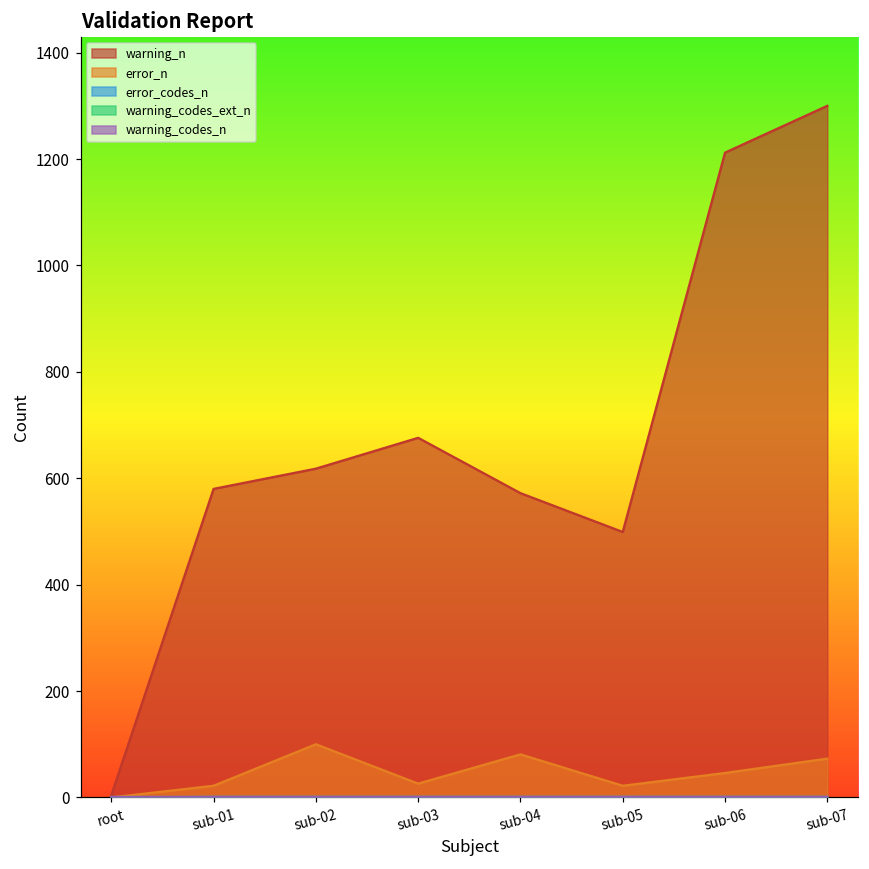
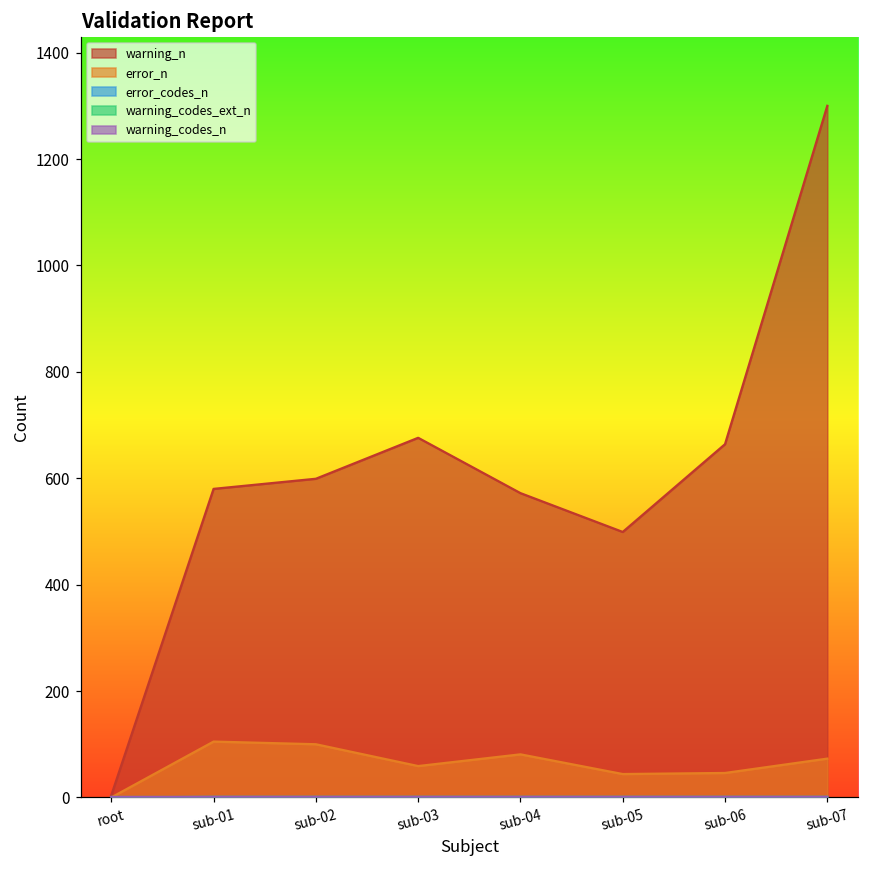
error_n, sub-01: 20 -> 110
warning_n, sub-02: 620 -> 600
error_n, sub-03: 30 -> 60
error_n, sub-05: 20 -> 40
warning_n, sub-06: 1210 -> 660
